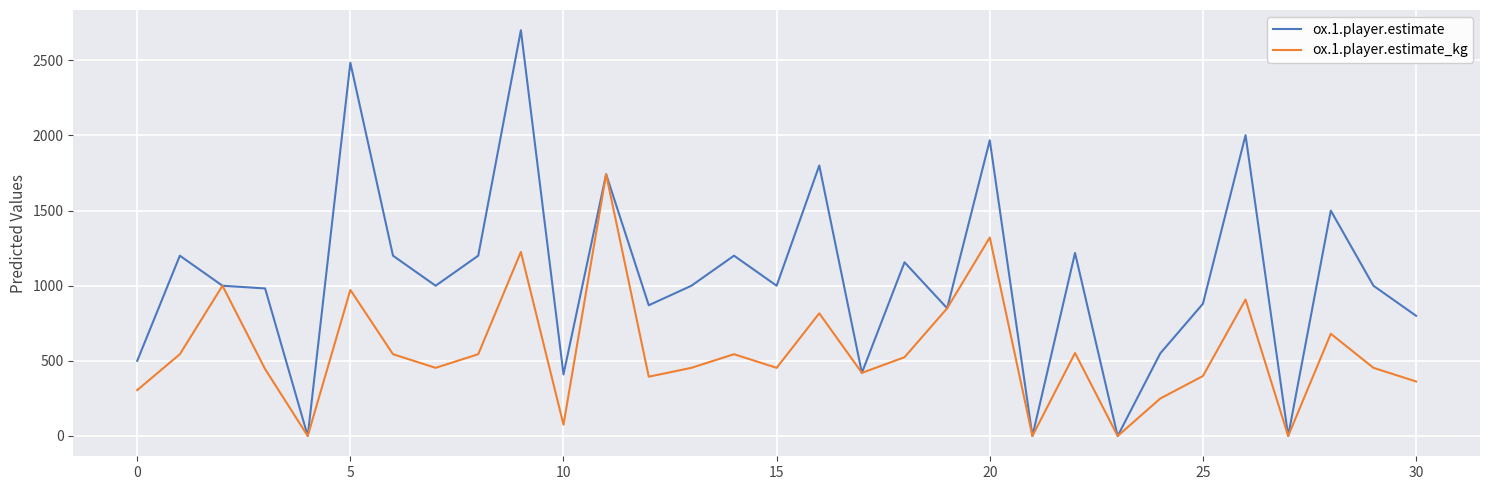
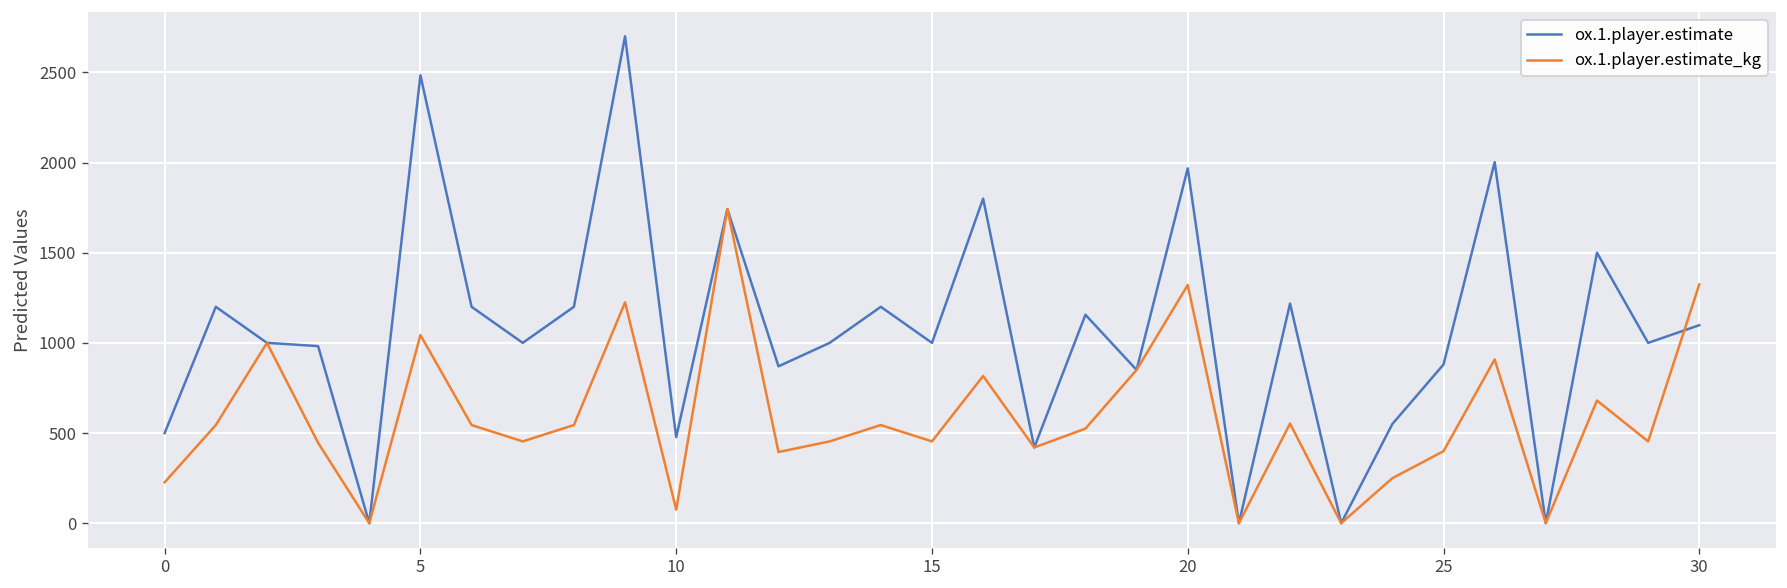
ox.1.player.estimate_kg, 0: 310 -> 230
ox.1.player.estimate_kg, 5: 970 -> 1040
ox.1.player.estimate, 10: 410 -> 480
ox.1.player.estimate, 30: 800 -> 1100
ox.1.player.estimate_kg, 30: 360 -> 1320
